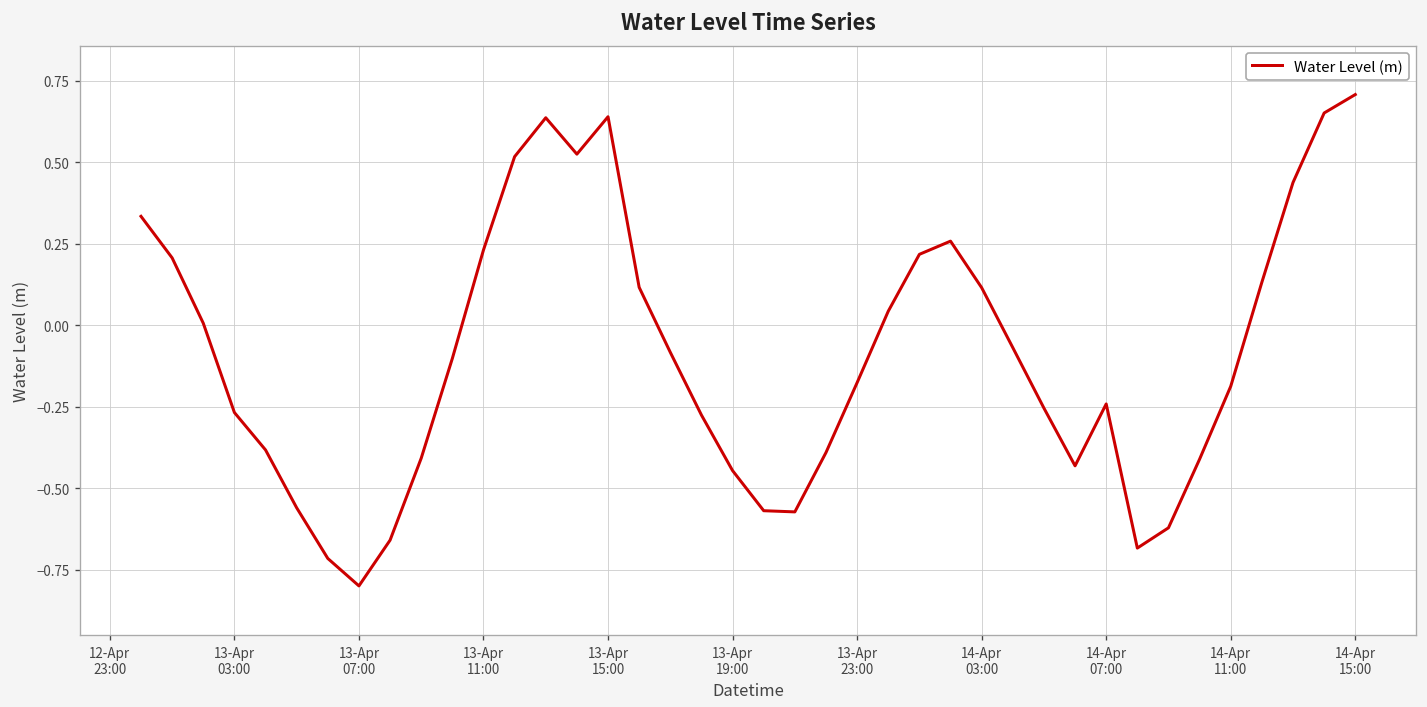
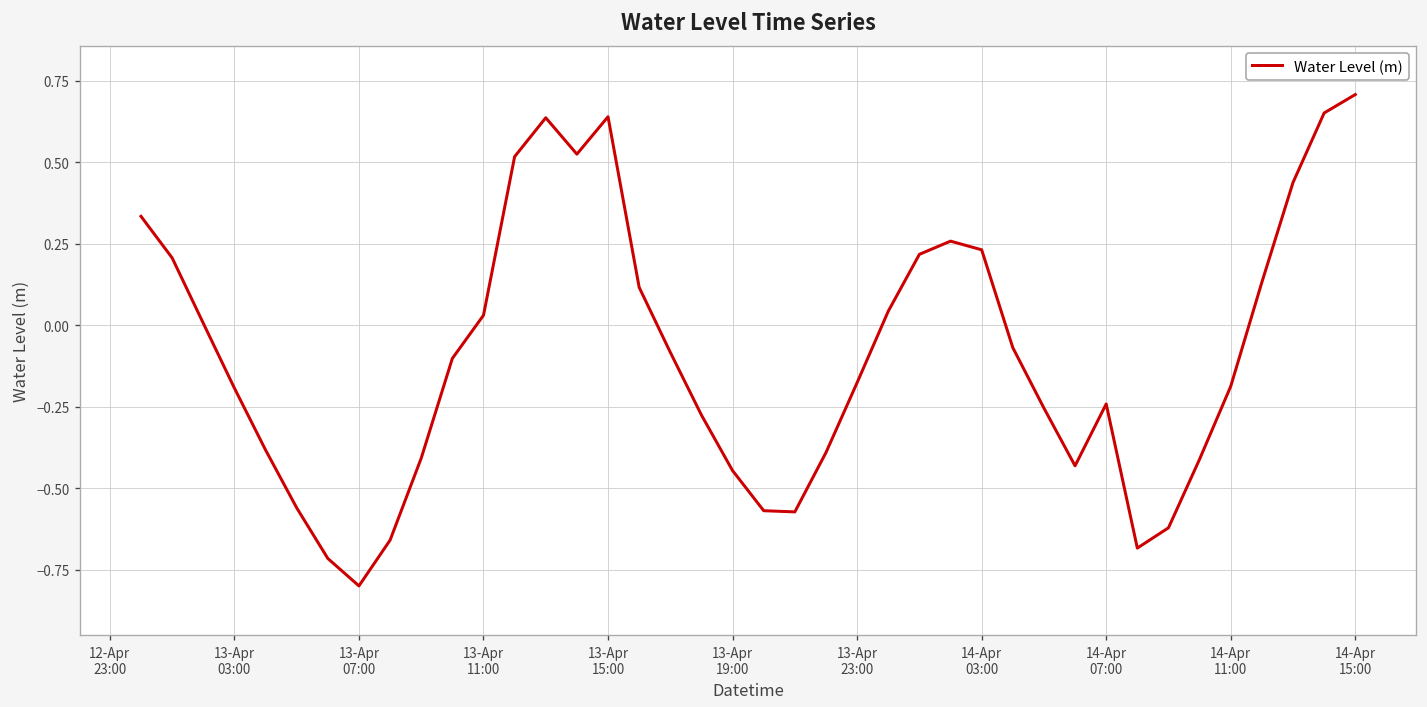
13-Apr 03:00: -0.27 -> -0.19
13-Apr 11:00: 0.23 -> 0.03
14-Apr 03:00: 0.12 -> 0.23
